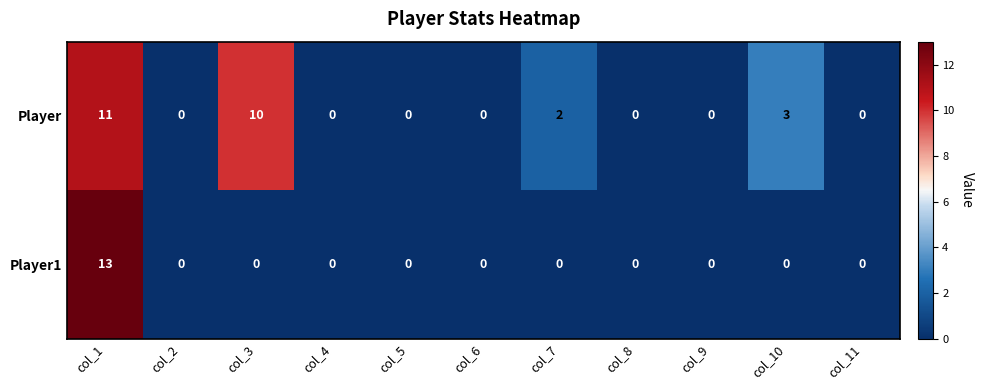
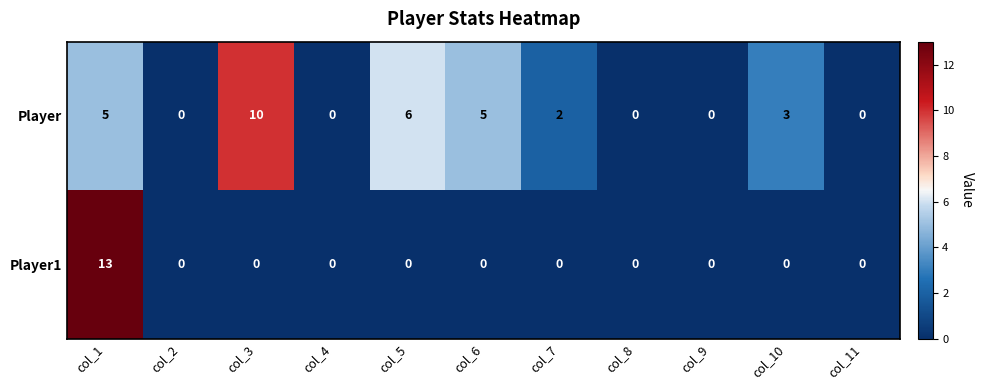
Player, col_1: 11 -> 5
Player, col_5: 0 -> 6
Player, col_6: 0 -> 5
